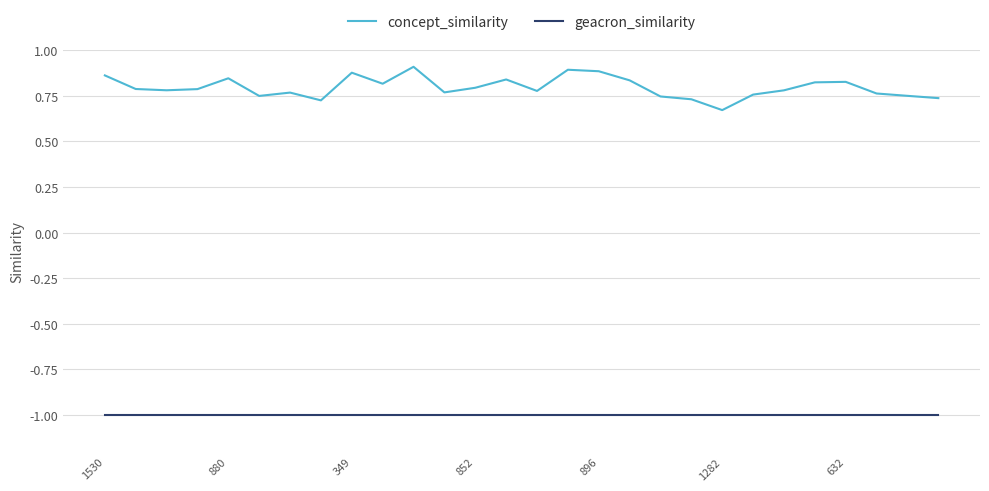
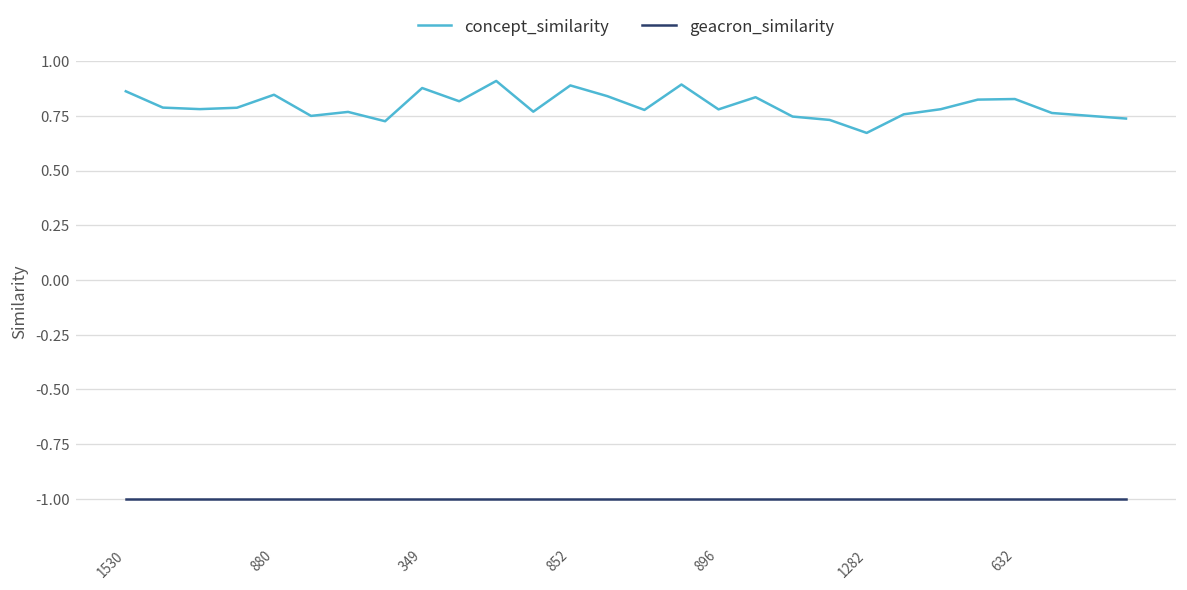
concept_similarity, 852: 0.79 -> 0.89
concept_similarity, 896: 0.88 -> 0.78
